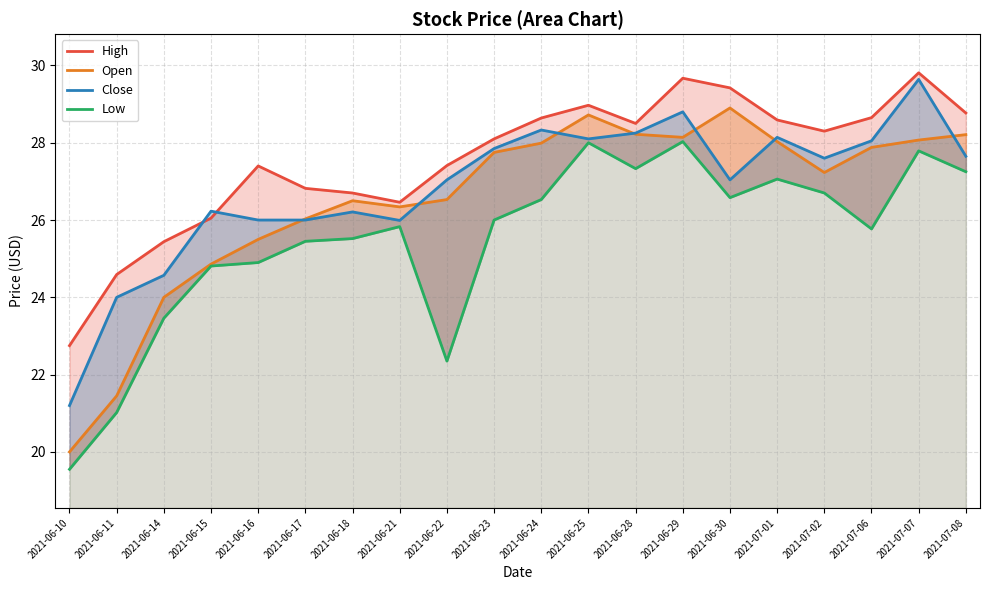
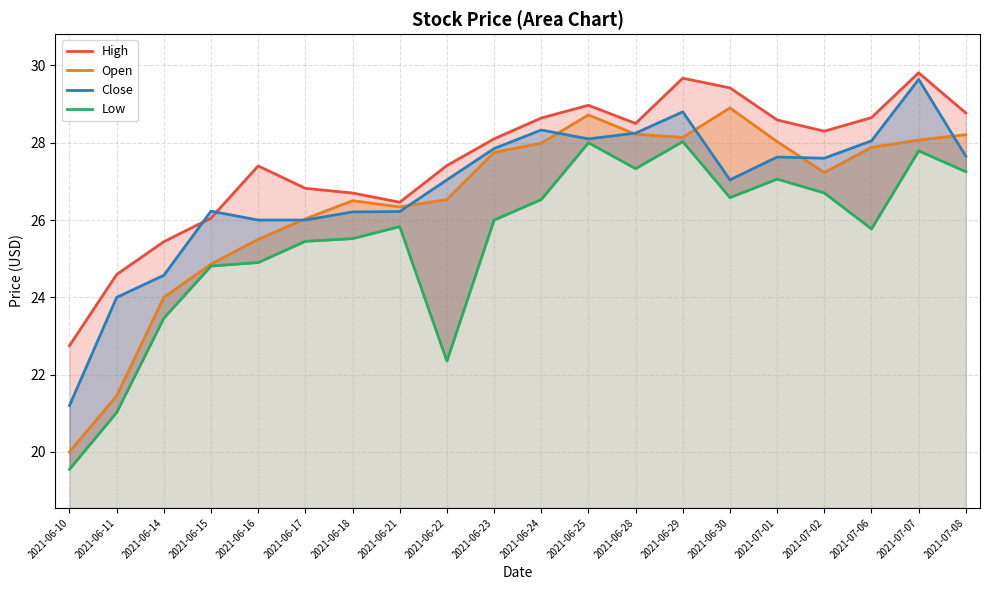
Close, 2021-06-21: 26.0 -> 26.2
Close, 2021-07-01: 28.1 -> 27.6
